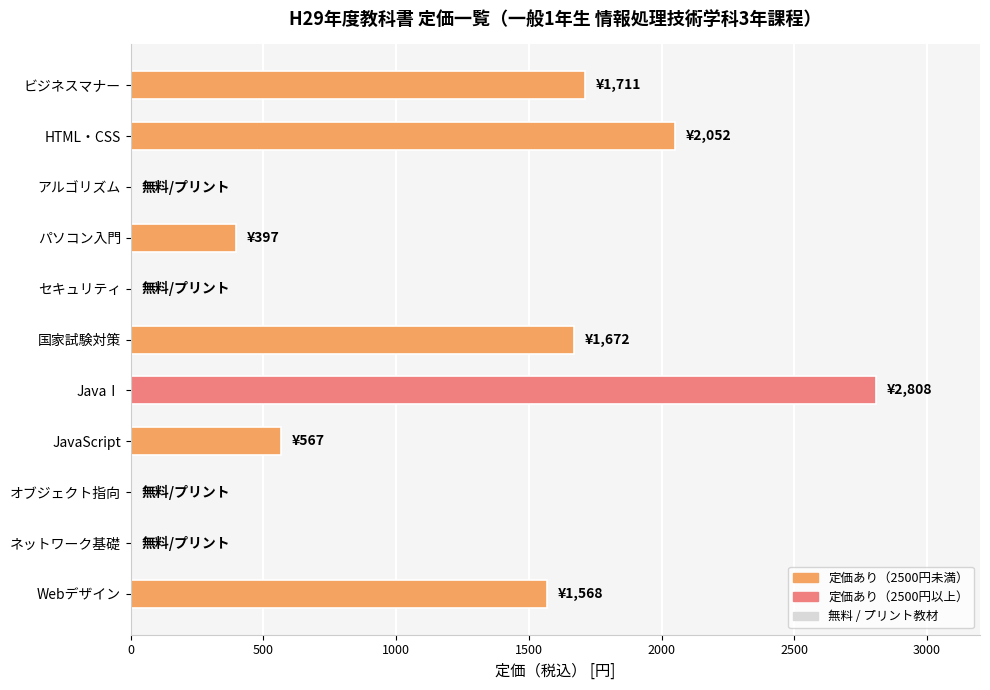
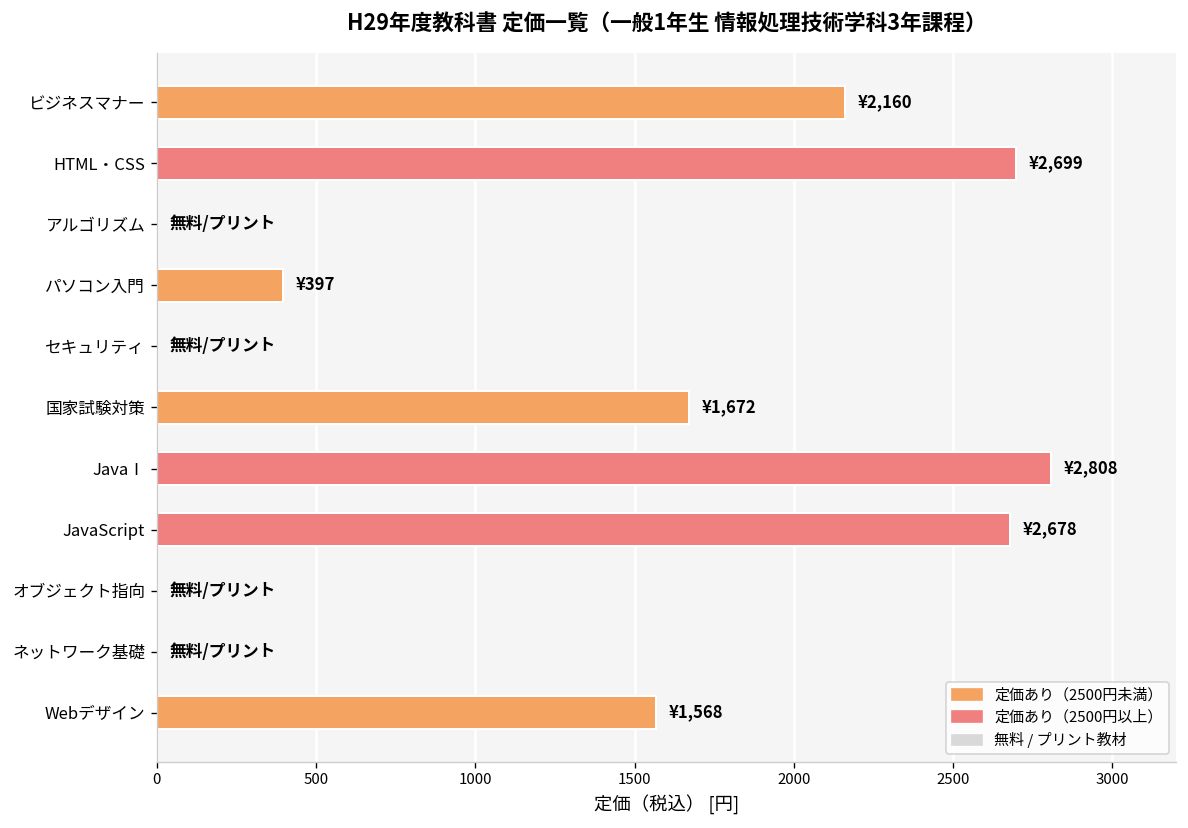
ビジネスマナー: ¥1,711 -> ¥2,160
HTML・CSS: ¥2,052 -> ¥2,699
JavaScript: ¥567 -> ¥2,678
